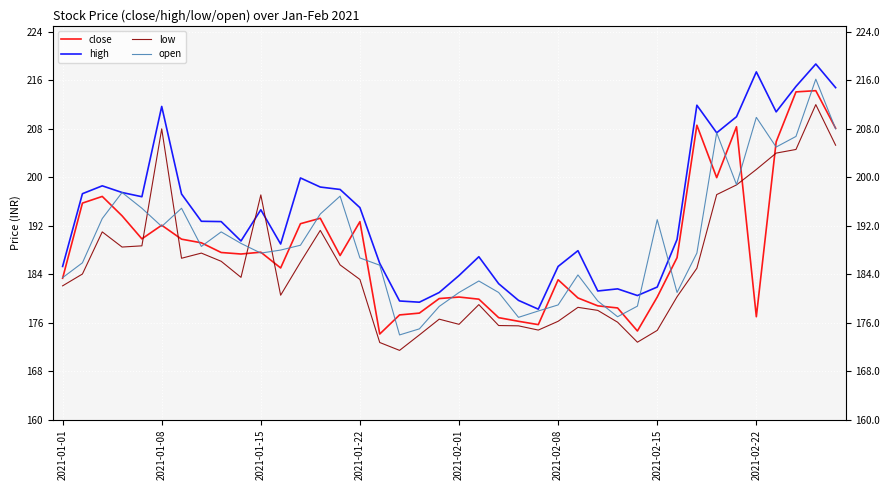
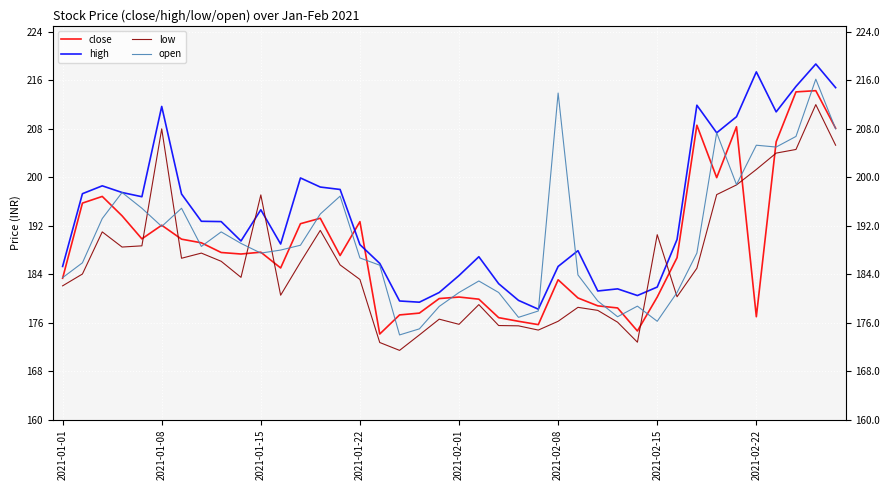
high, 2021-01-22: 195 -> 189
open, 2021-02-08: 179 -> 214
low, 2021-02-15: 175 -> 191
open, 2021-02-15: 193 -> 176
open, 2021-02-22: 210 -> 205
